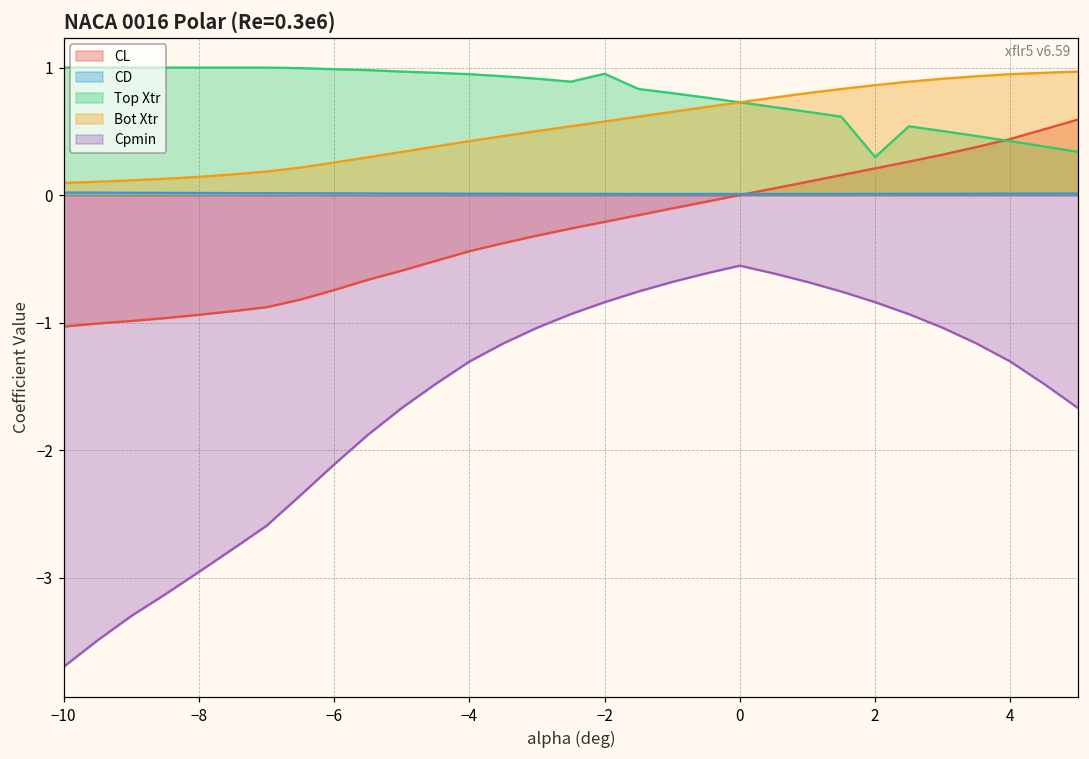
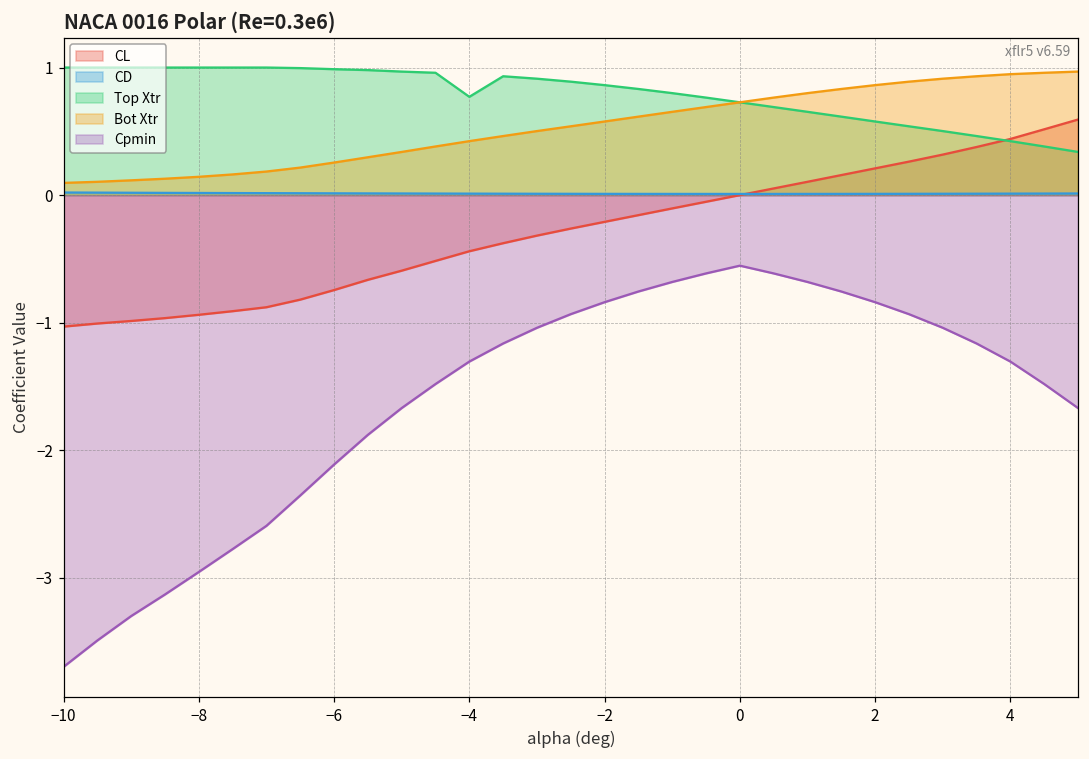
Top Xtr, −4: 0.95 -> 0.77
Top Xtr, −2: 0.95 -> 0.86
Top Xtr, 2: 0.30 -> 0.58
